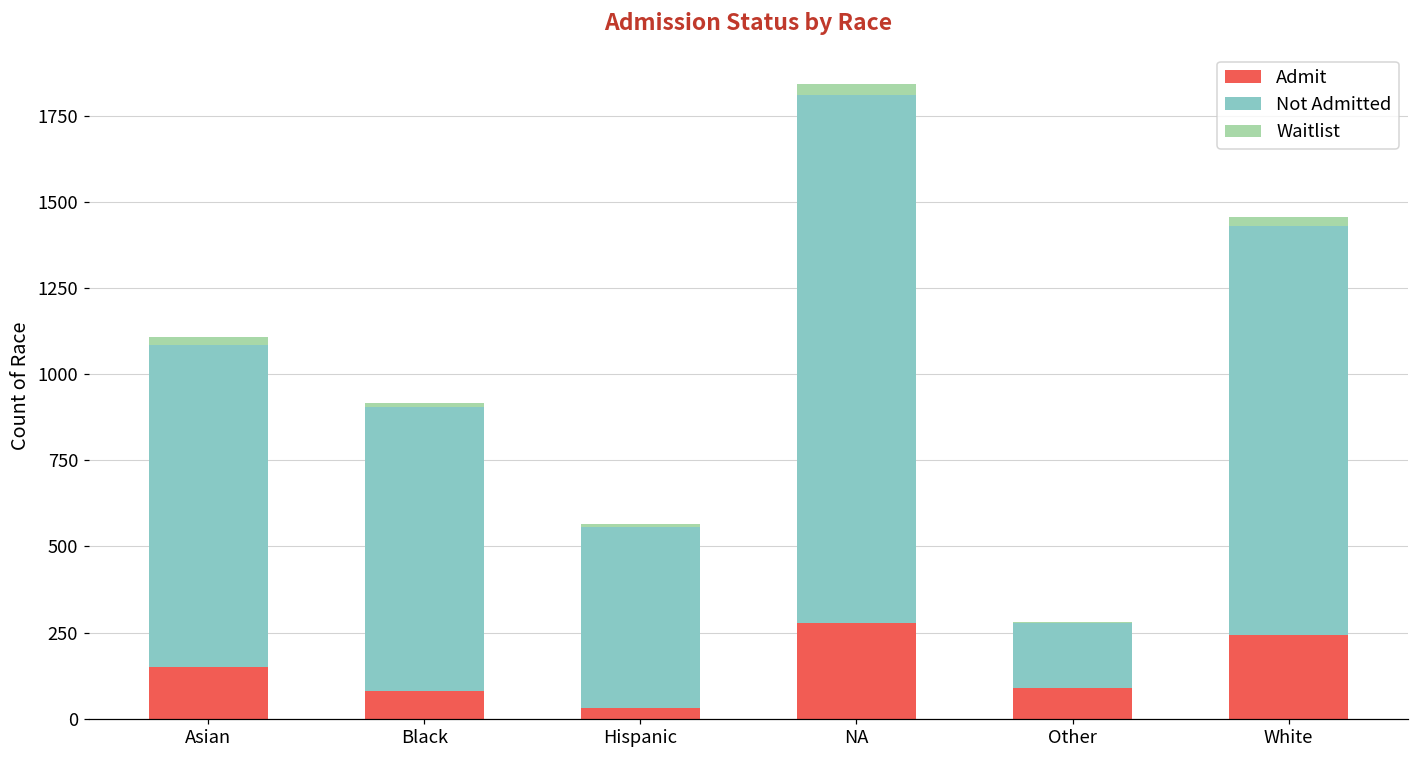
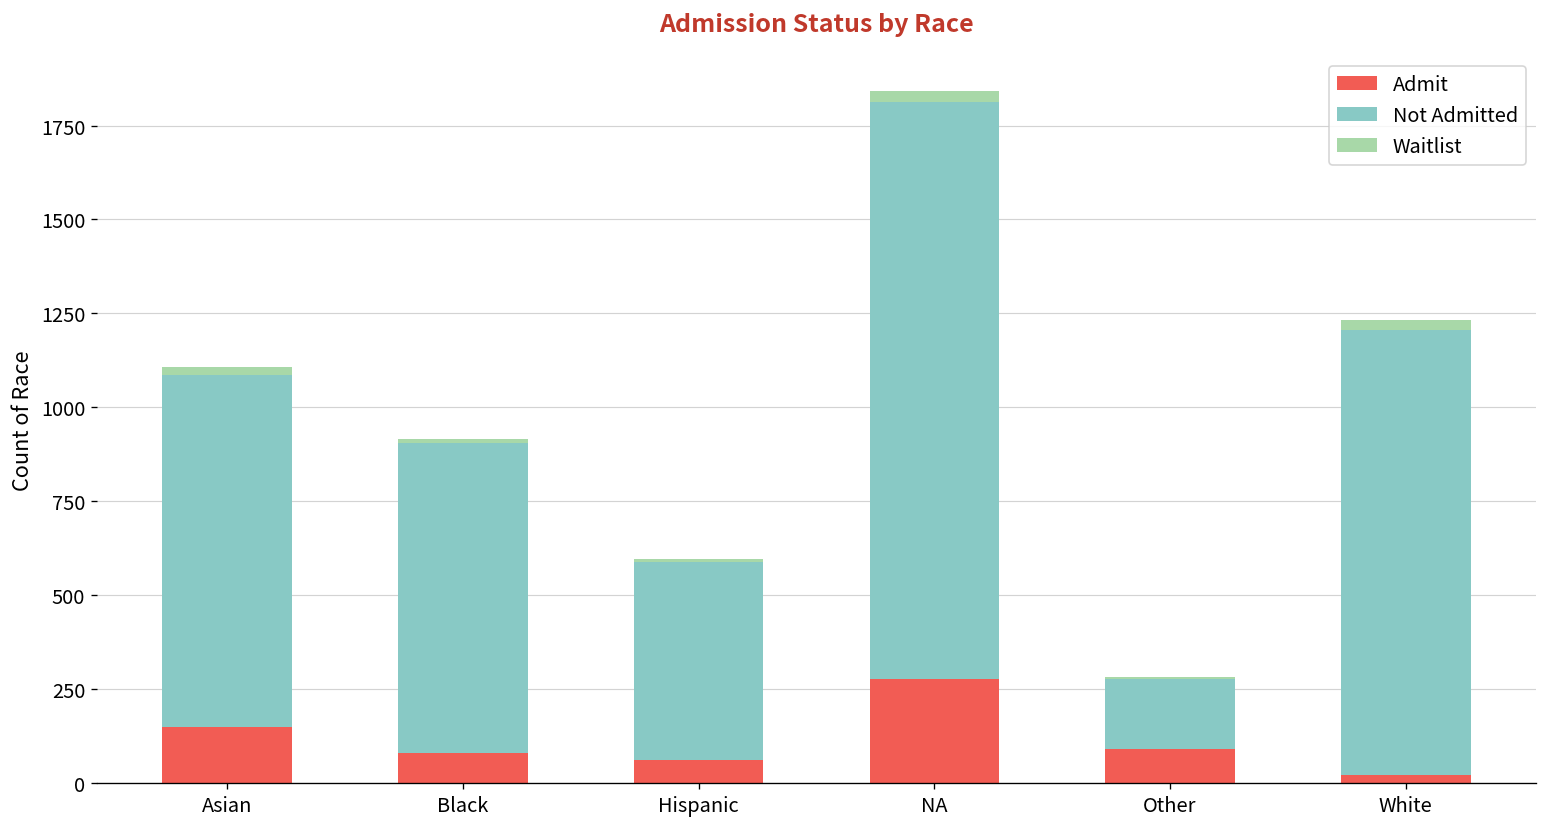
Admit, Hispanic: 30 -> 60
Admit, White: 240 -> 20
